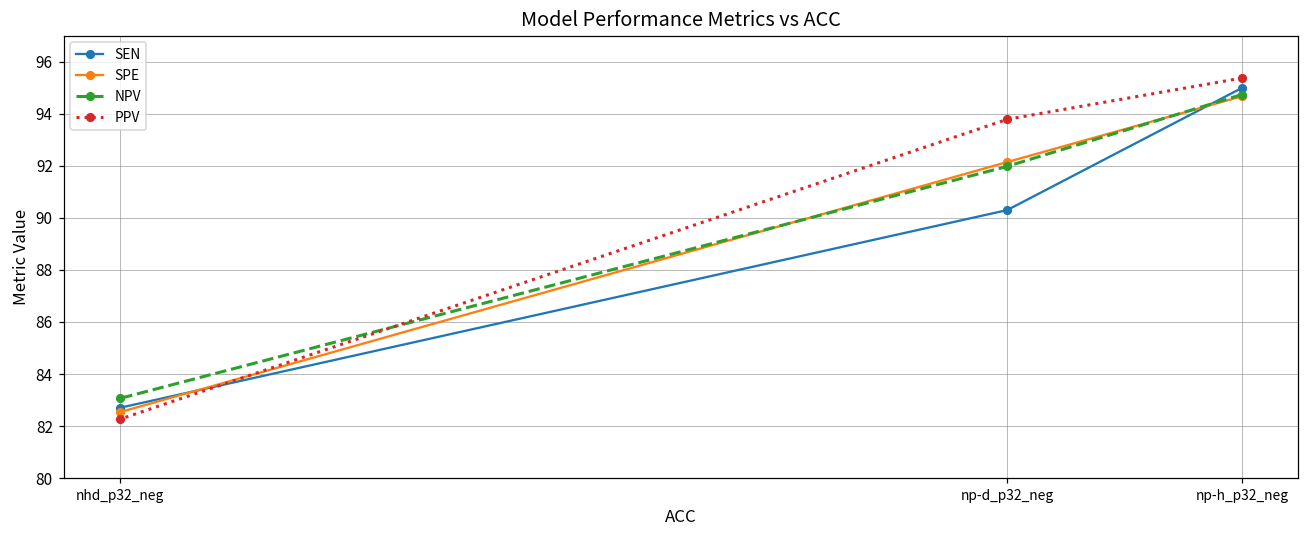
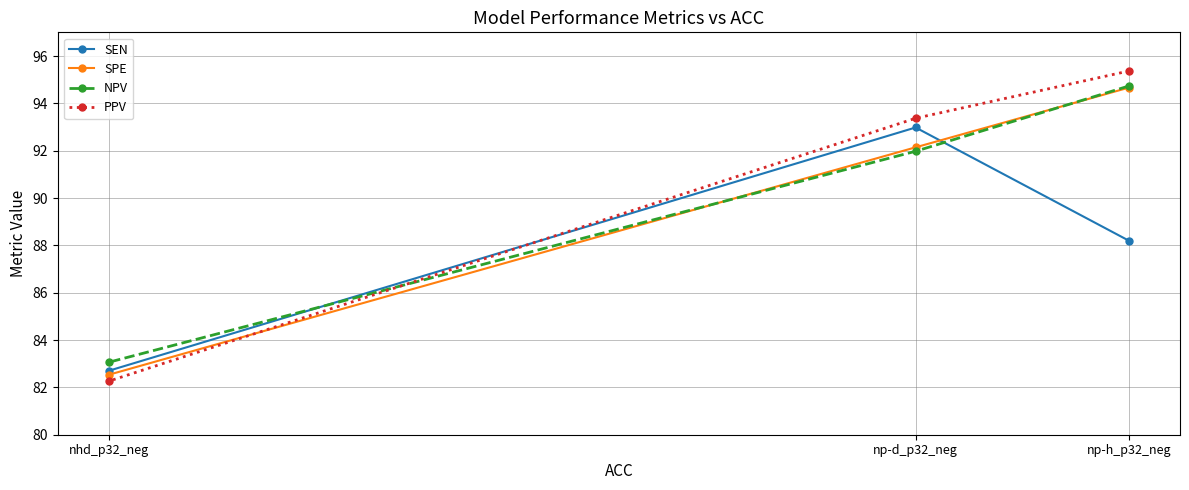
SEN, np-d_p32_neg: 90.3 -> 93.0
PPV, np-d_p32_neg: 93.8 -> 93.4
SEN, np-h_p32_neg: 95.0 -> 88.2
